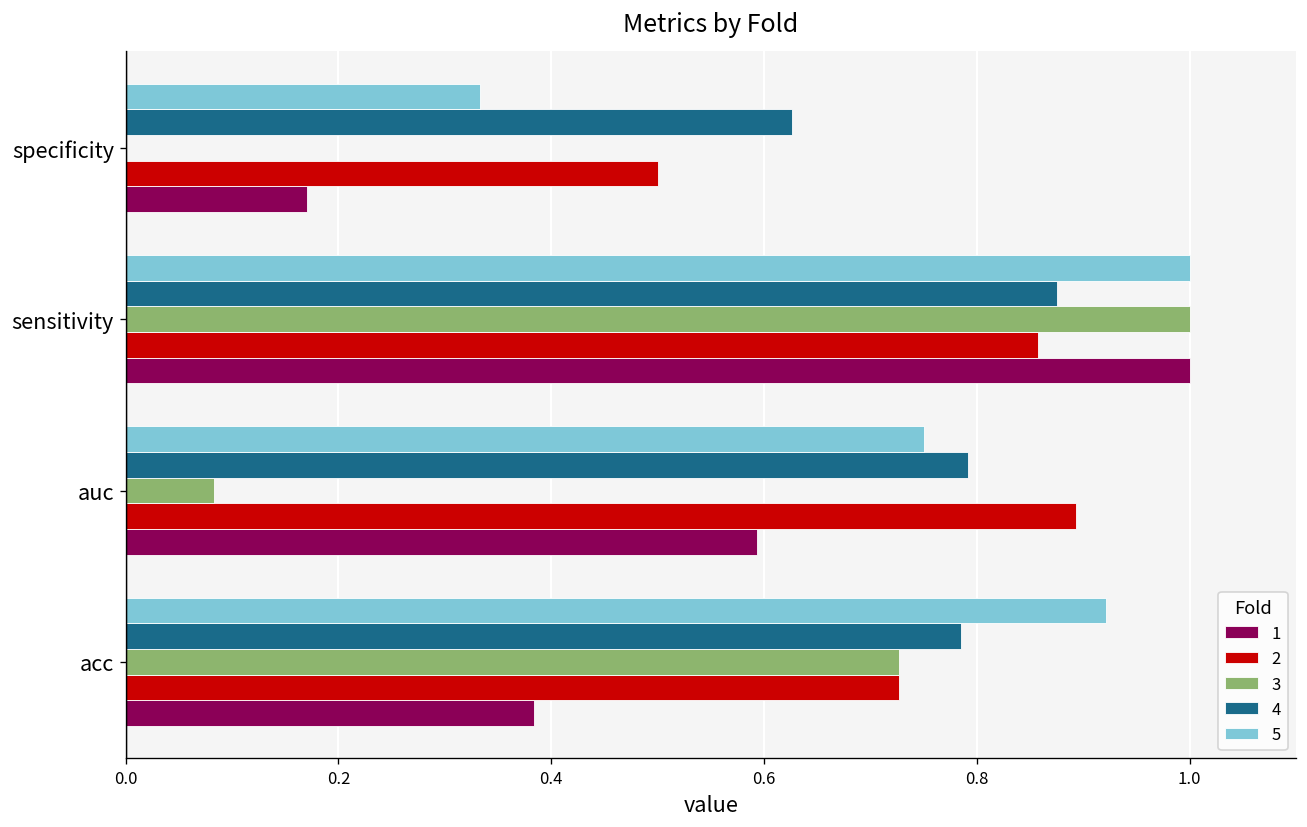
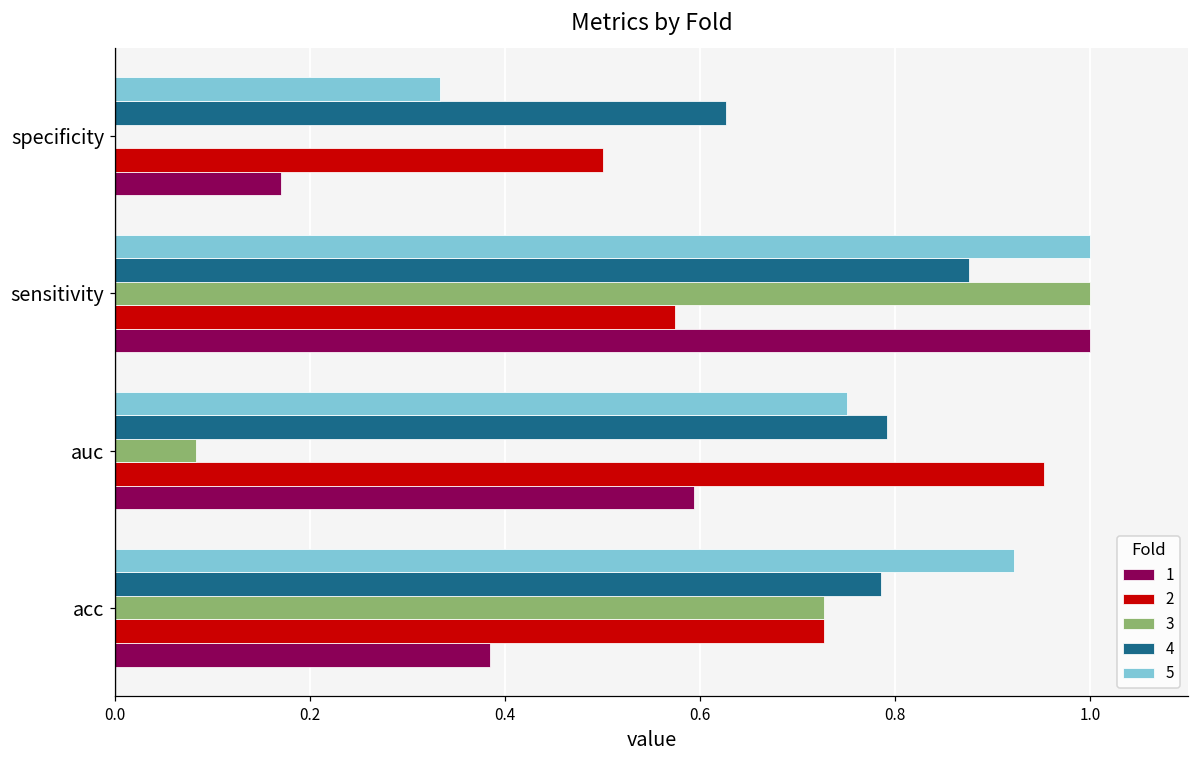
2, sensitivity: 0.86 -> 0.57
2, auc: 0.89 -> 0.95
